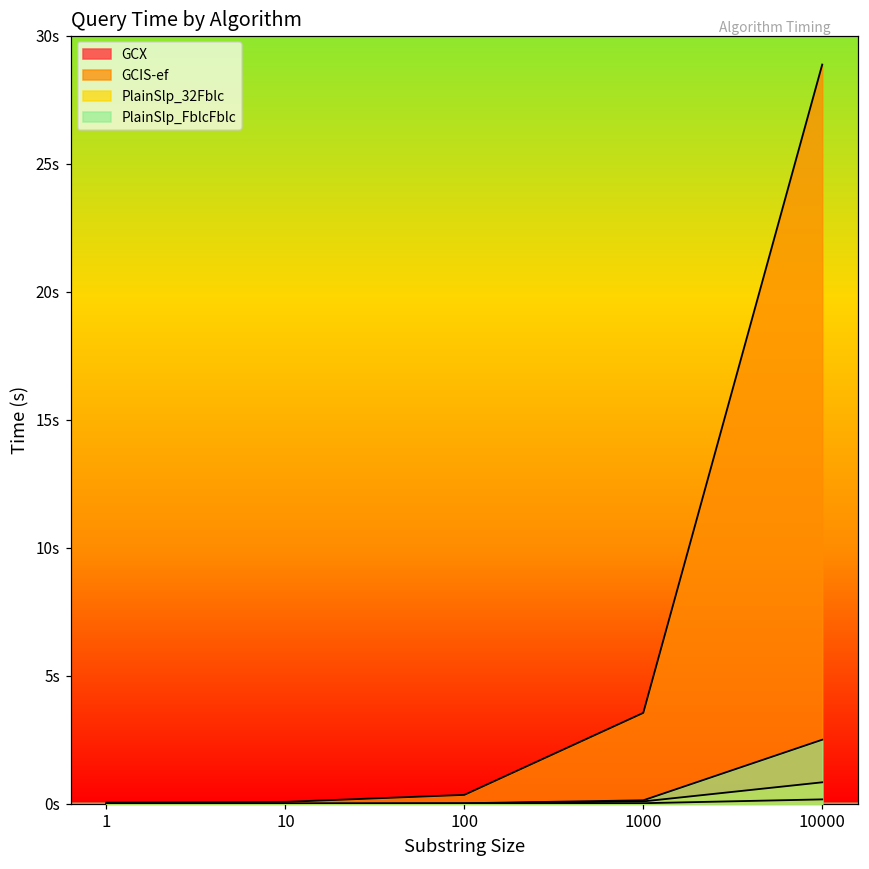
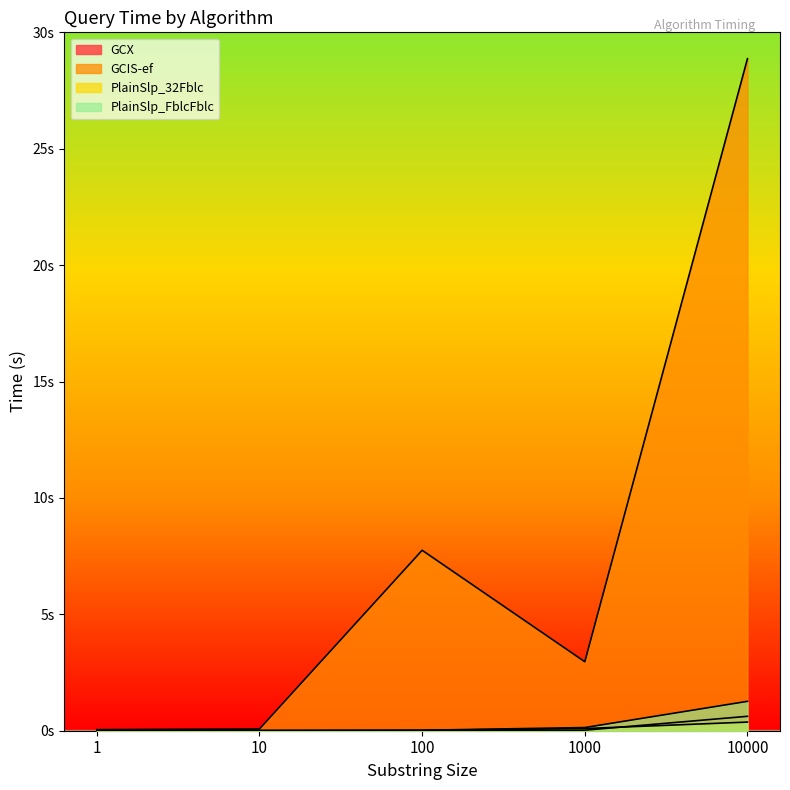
GCIS-ef, 100: 0.3s -> 7.8s
GCIS-ef, 1000: 3.6s -> 3.0s
GCX, 10000: 0.2s -> 0.6s
PlainSlp_32Fblc, 10000: 0.8s -> 0.4s
PlainSlp_FblcFblc, 10000: 2.5s -> 1.3s
